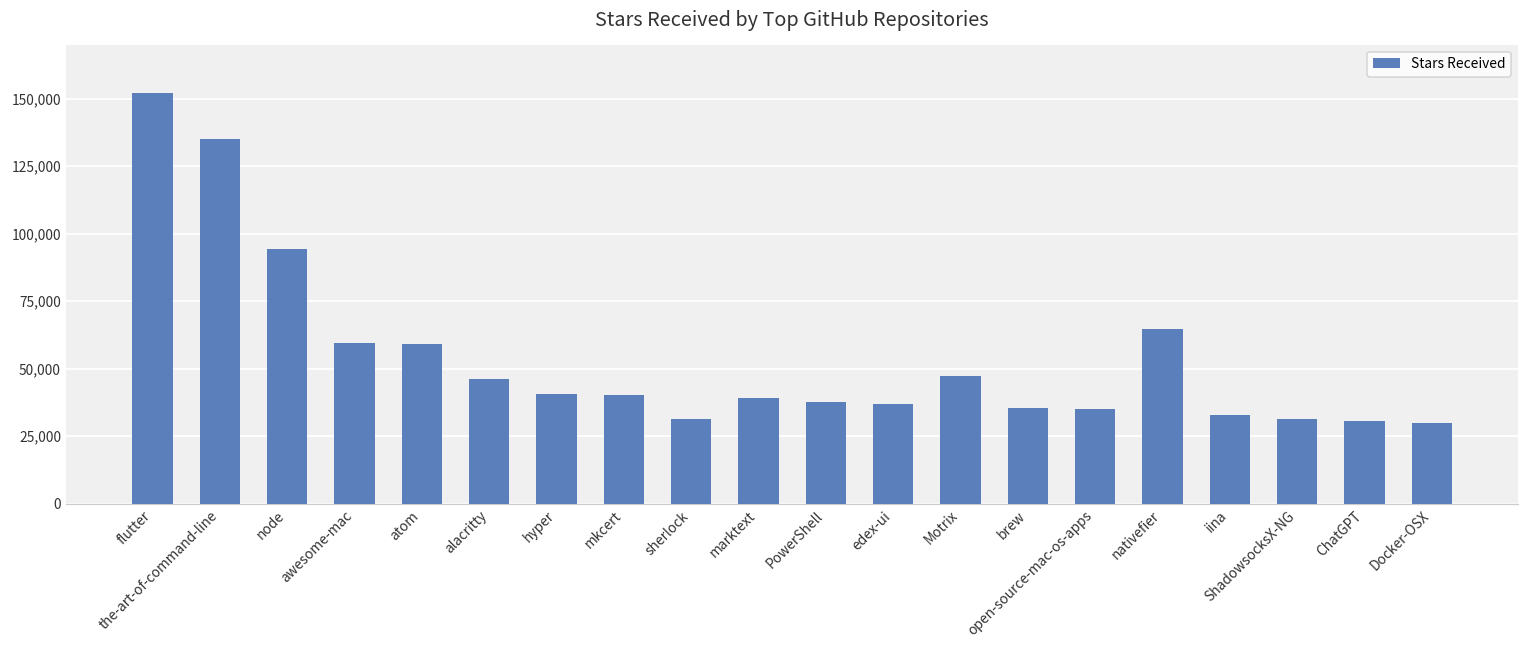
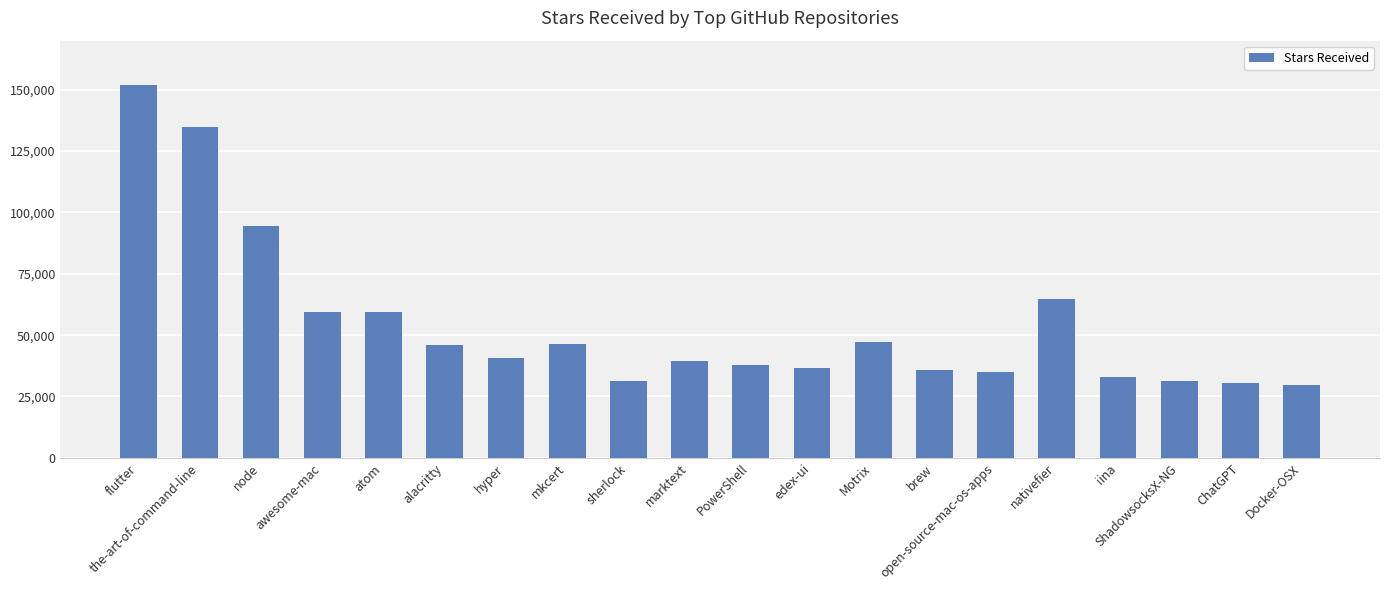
mkcert: 40,000 -> 47,000
